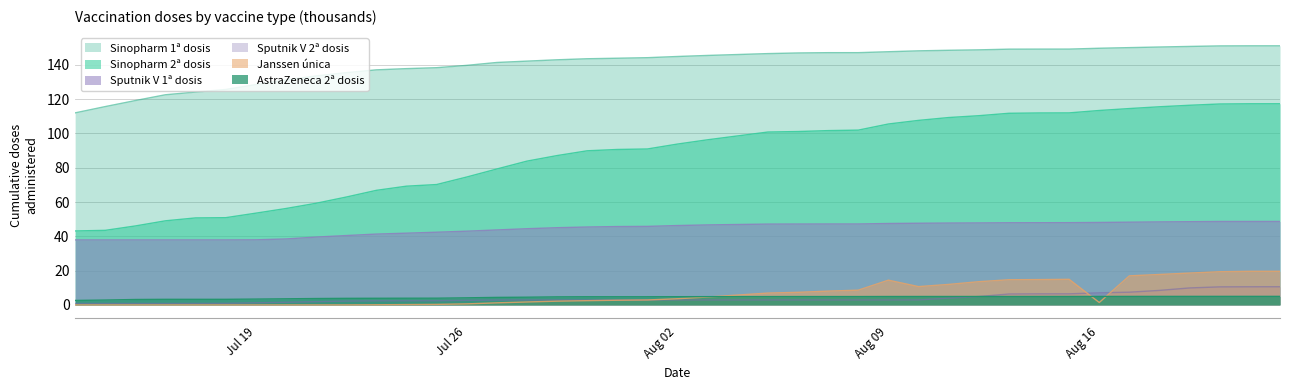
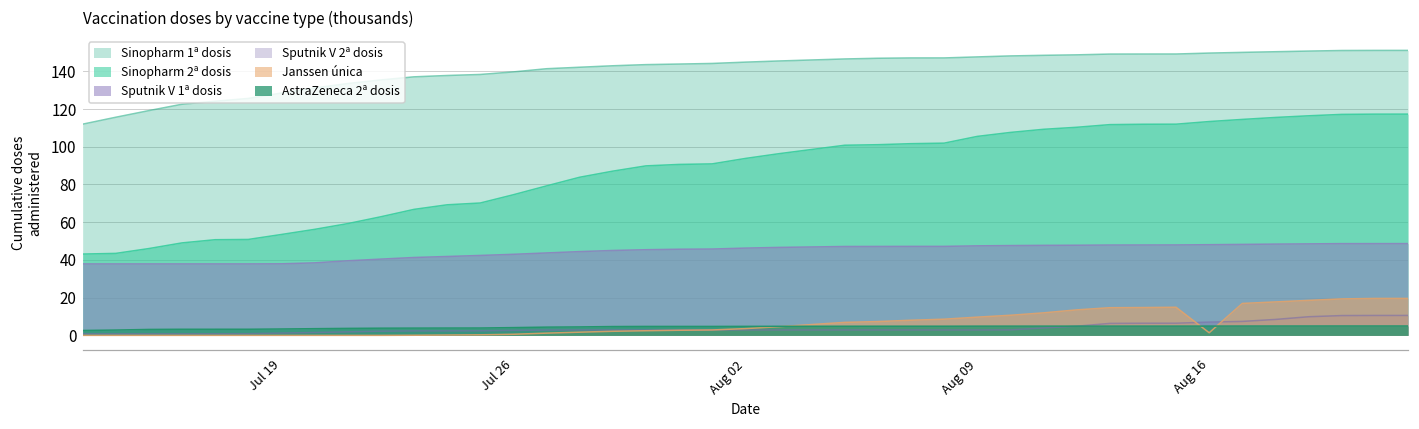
Janssen única, Aug 09: 14 -> 10
